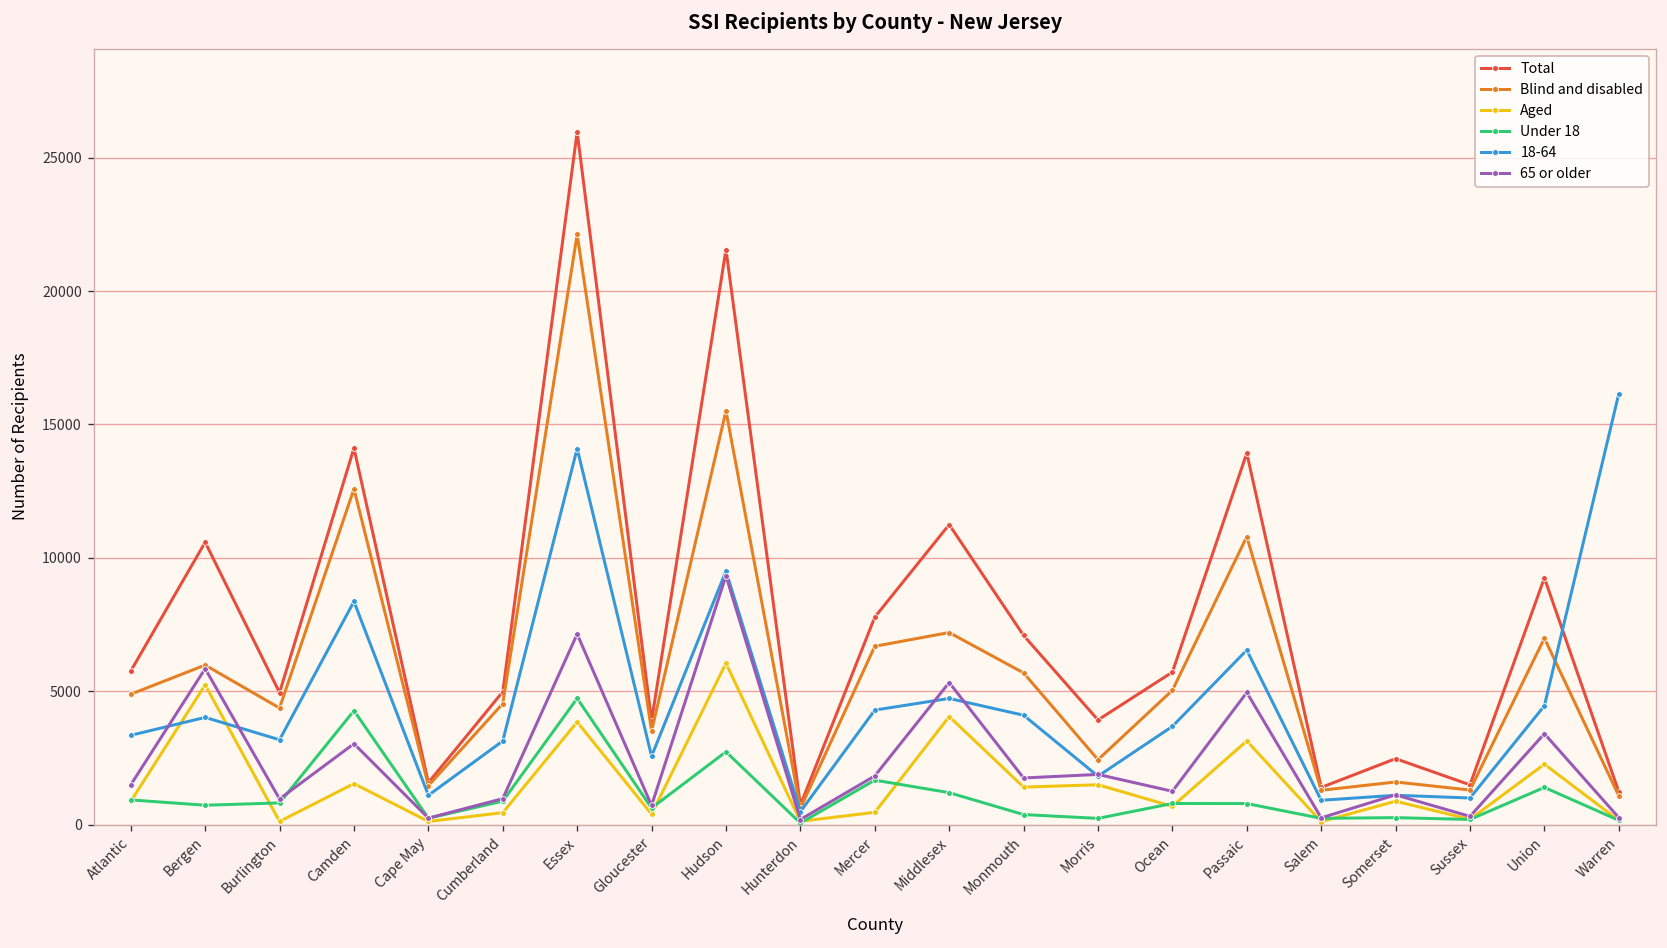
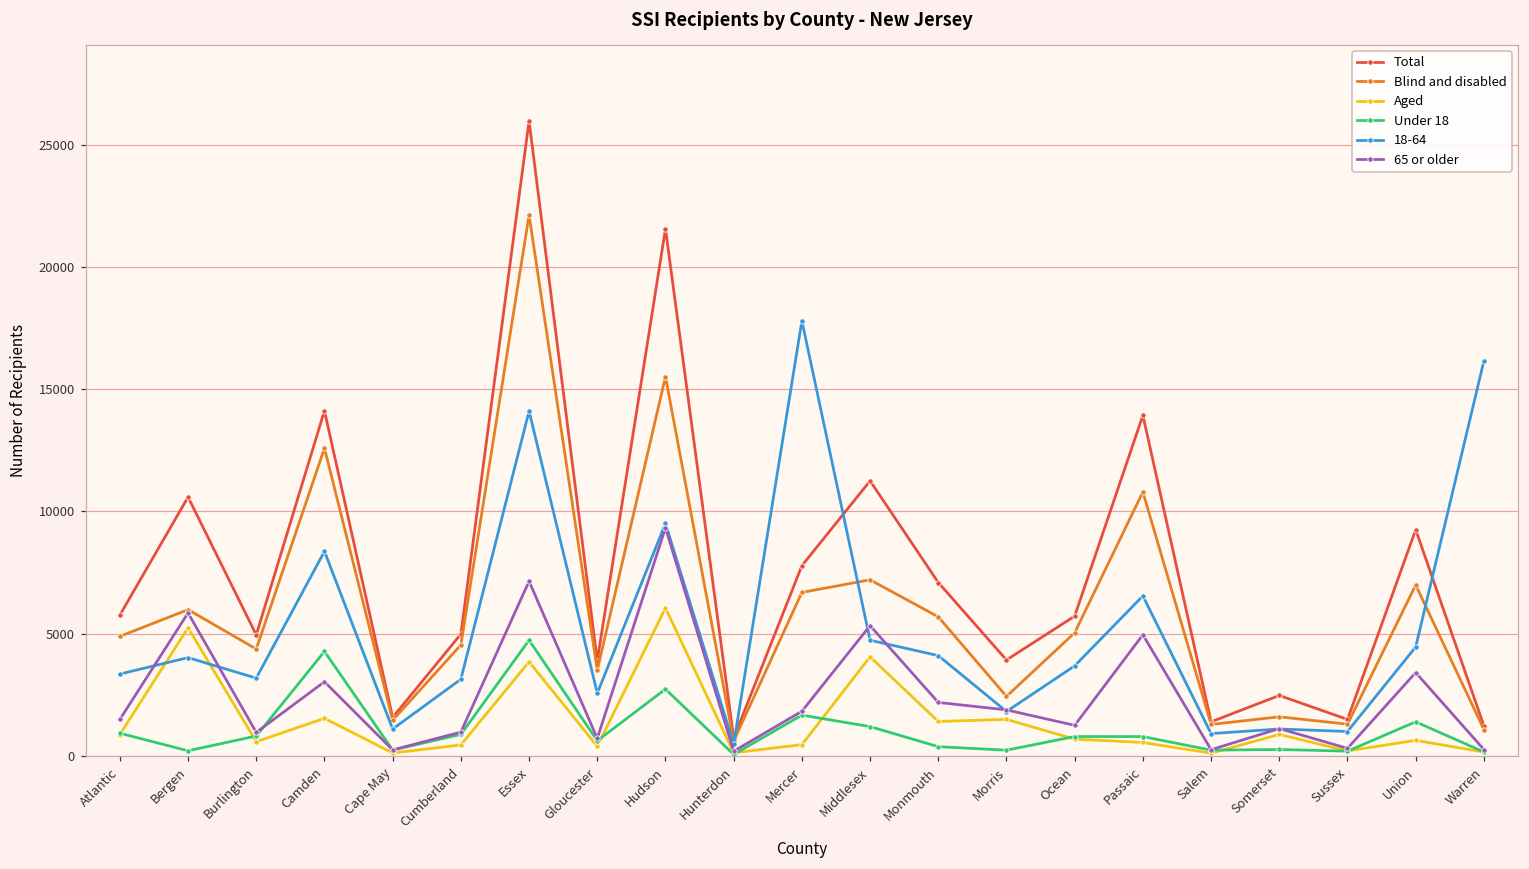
Under 18, Bergen: 700 -> 200
Aged, Burlington: 100 -> 600
18-64, Mercer: 4300 -> 17800
65 or older, Monmouth: 1700 -> 2200
Aged, Passaic: 3100 -> 500
Aged, Union: 2300 -> 600
